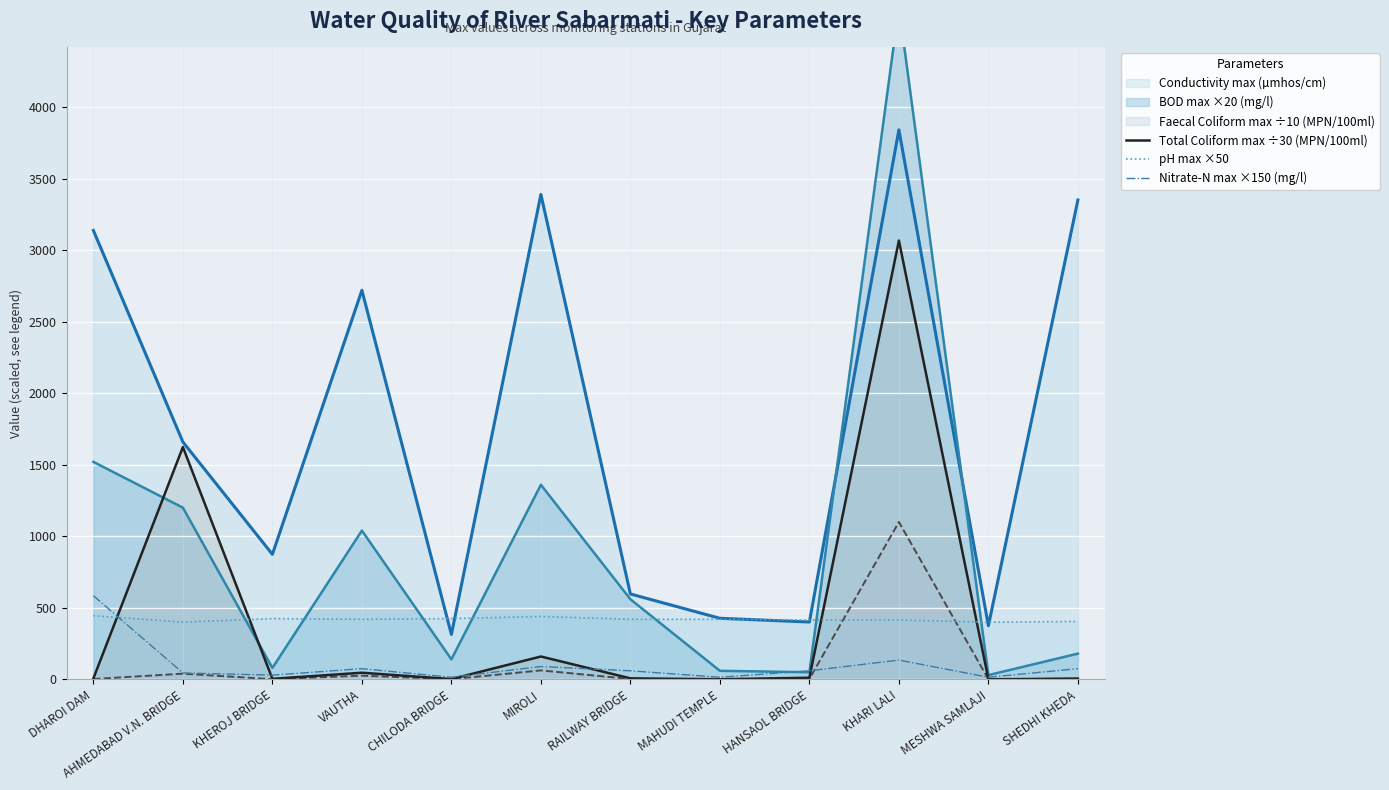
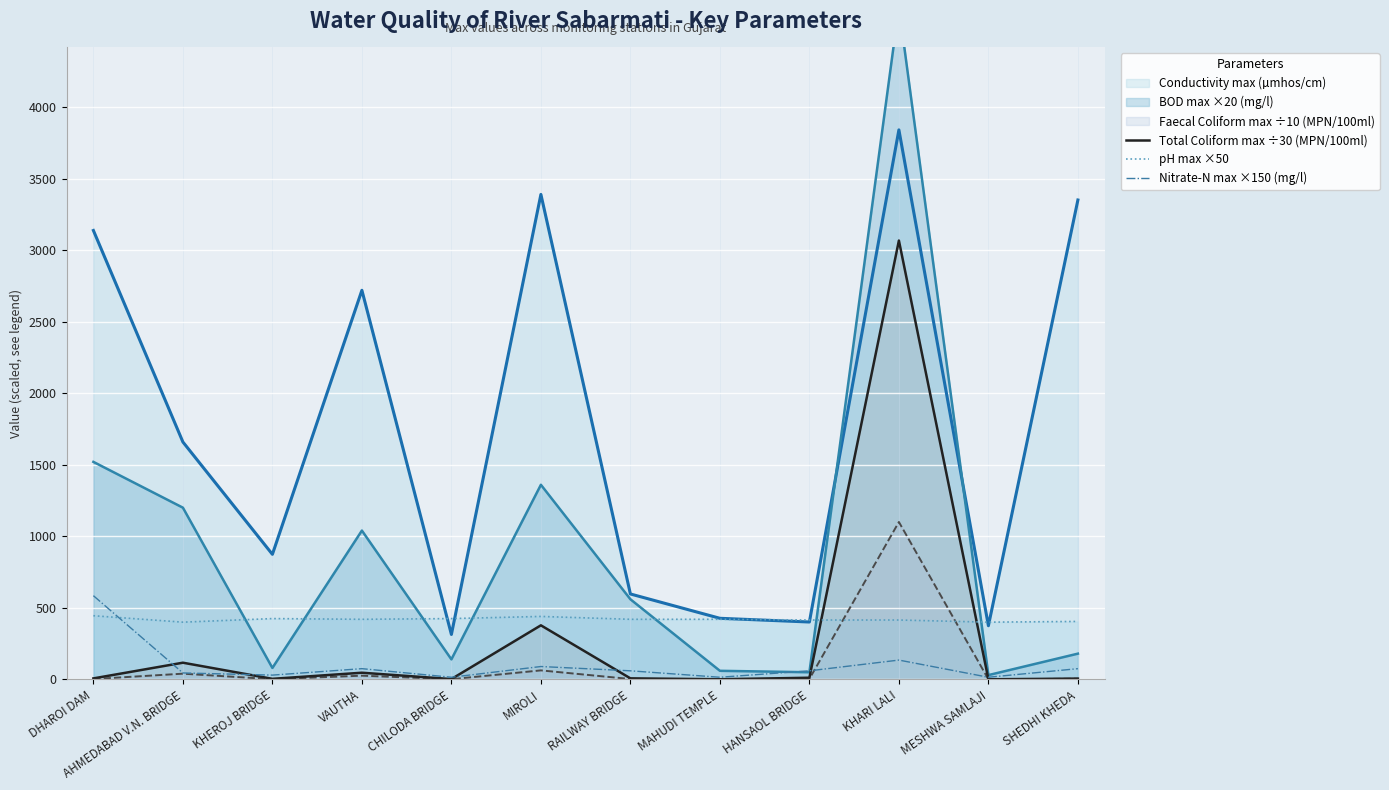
Total Coliform max ÷30 (MPN/100ml), AHMEDABAD V.N. BRIDGE: 1620 -> 120
Total Coliform max ÷30 (MPN/100ml), MIROLI: 160 -> 380
